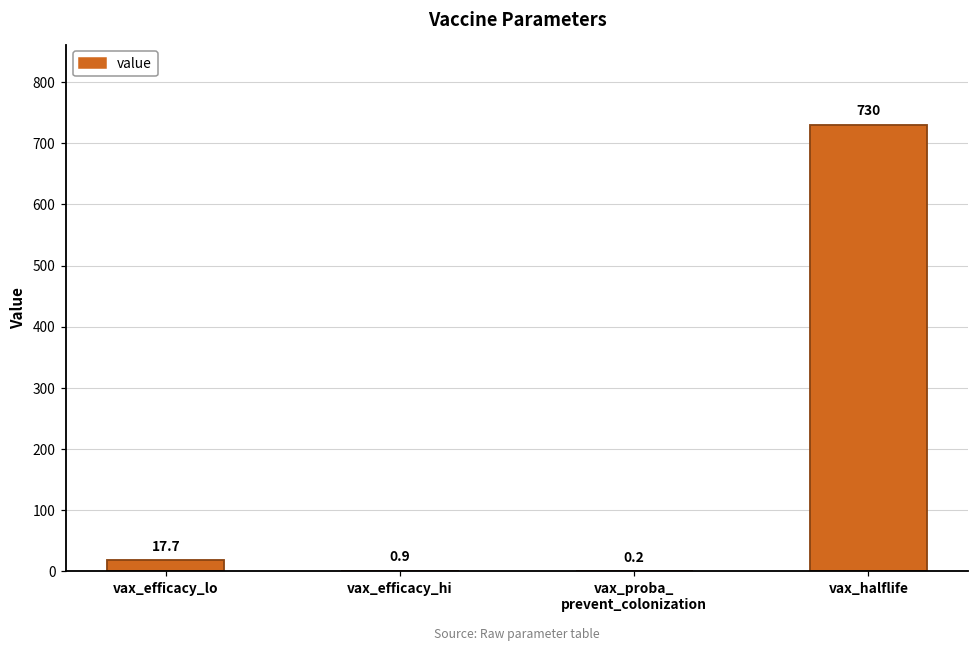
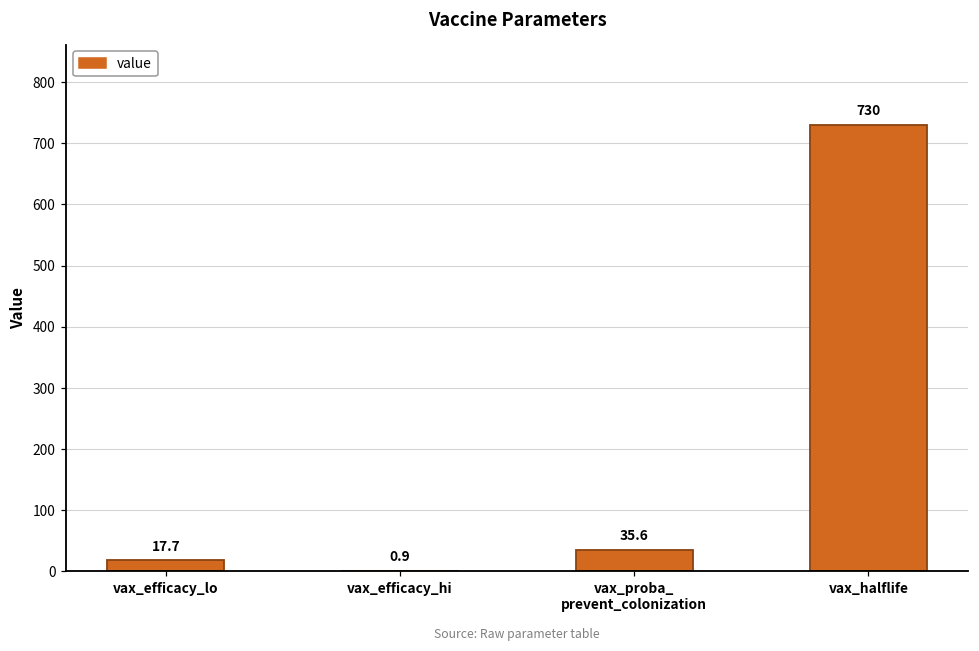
vax_proba_ prevent_colonization: 0.2 -> 35.6
